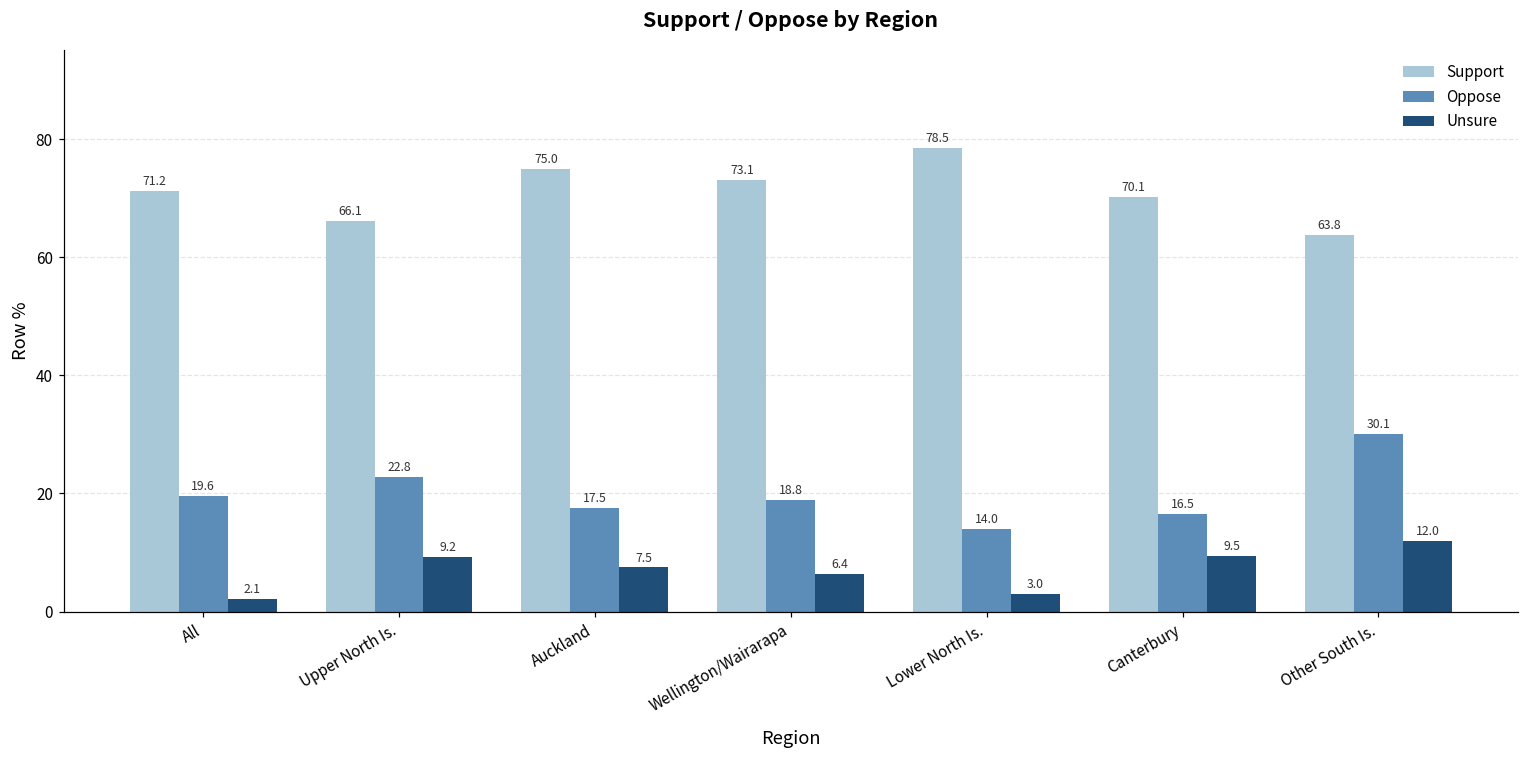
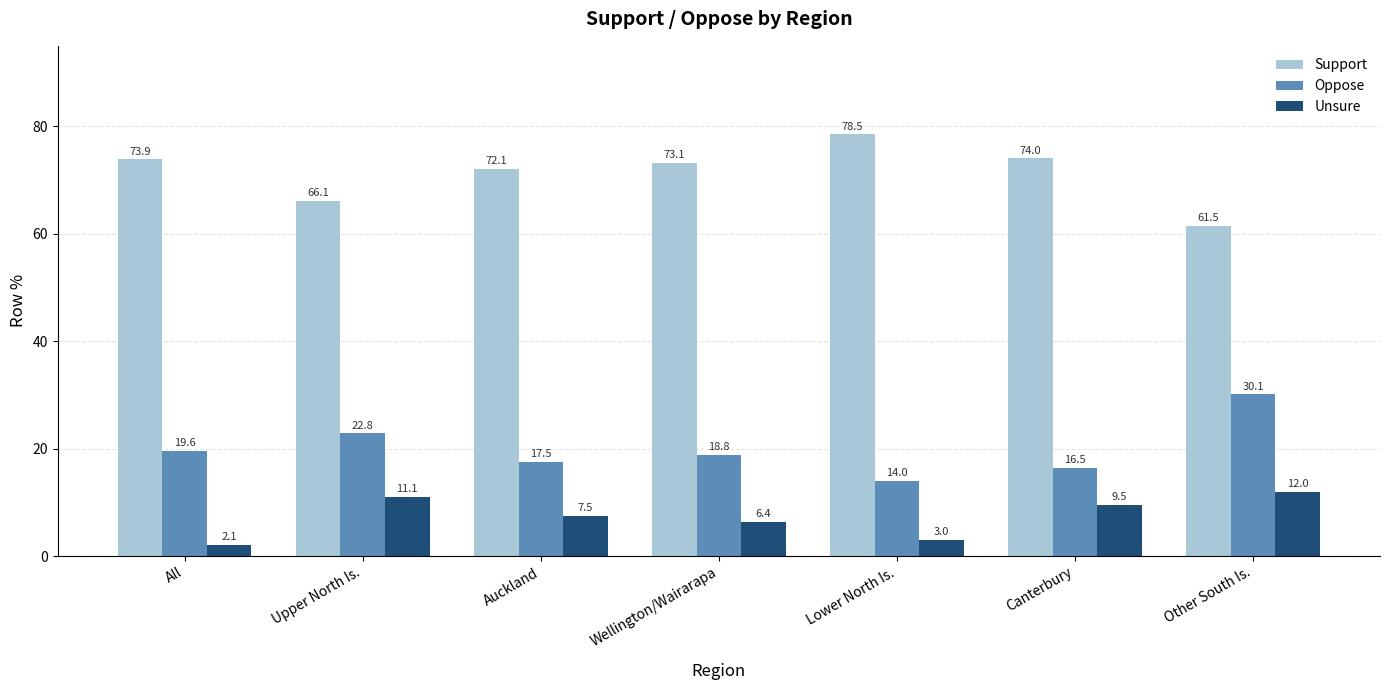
Support, All: 71.2 -> 73.9
Unsure, Upper North Is.: 9.2 -> 11.1
Support, Auckland: 75.0 -> 72.1
Support, Canterbury: 70.1 -> 74.0
Support, Other South Is.: 63.8 -> 61.5
